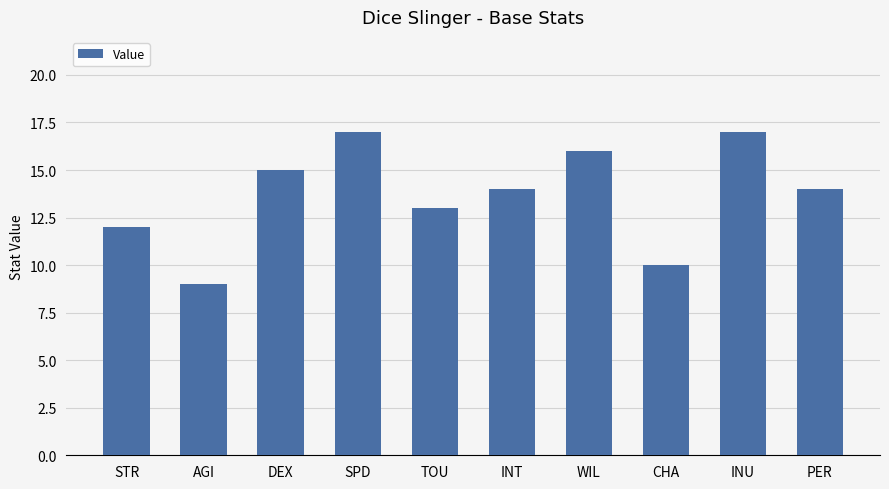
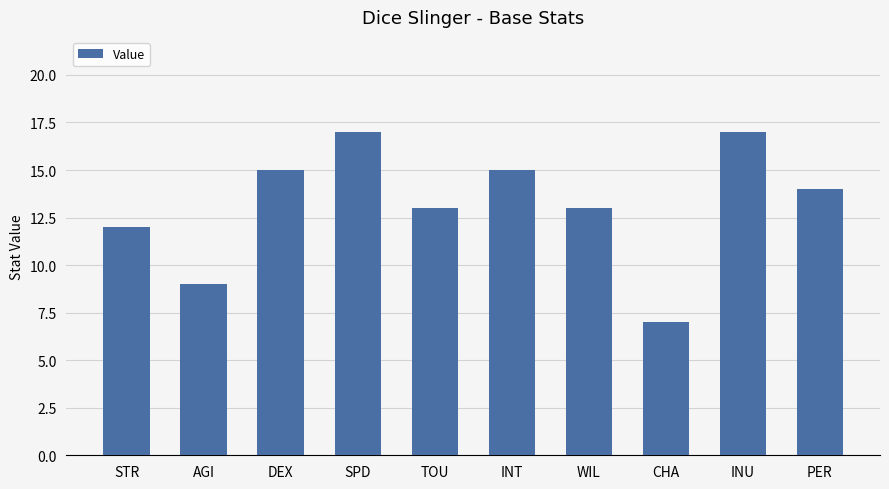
INT: 14 -> 15
WIL: 16 -> 13
CHA: 10 -> 7
